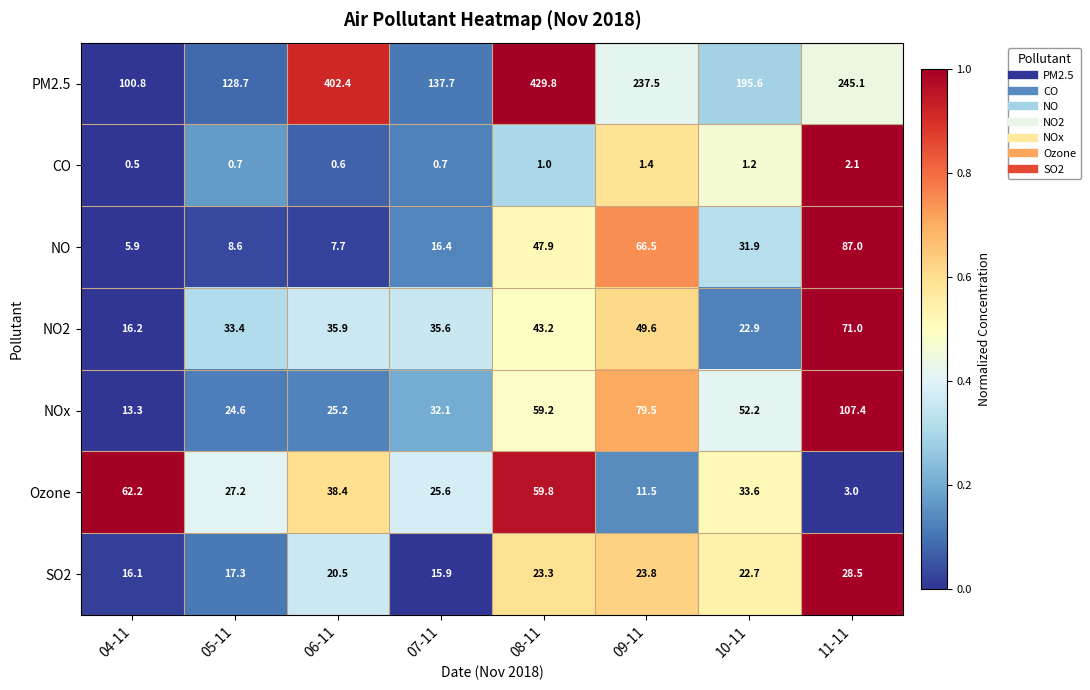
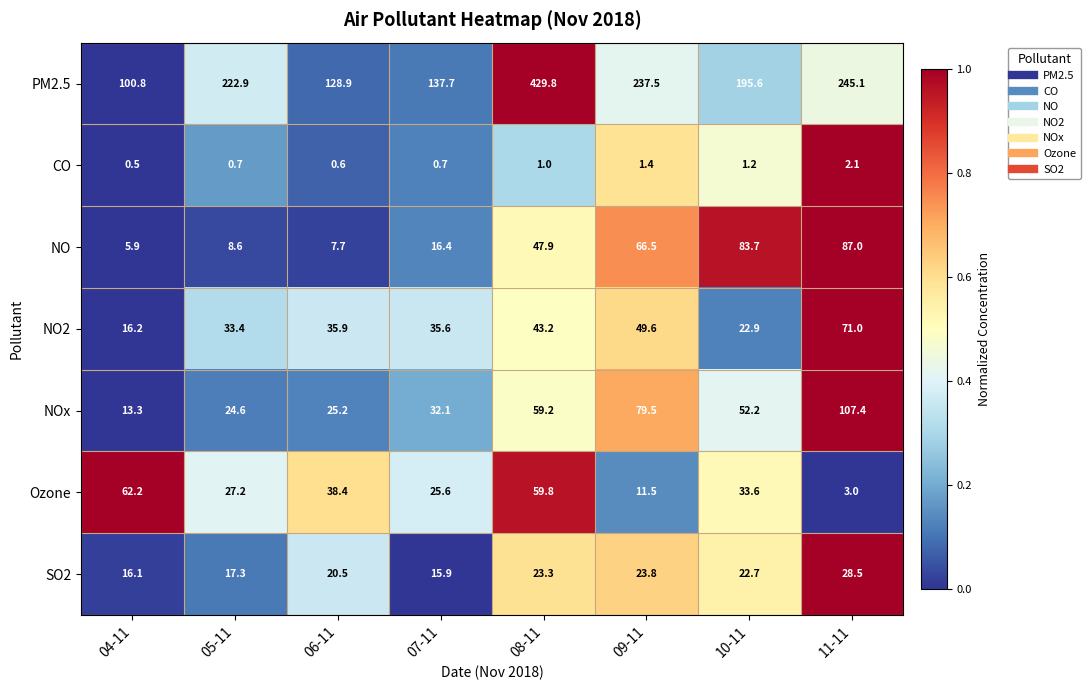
PM2.5, 05-11: 128.7 -> 222.9
PM2.5, 06-11: 402.4 -> 128.9
NO, 10-11: 31.9 -> 83.7
